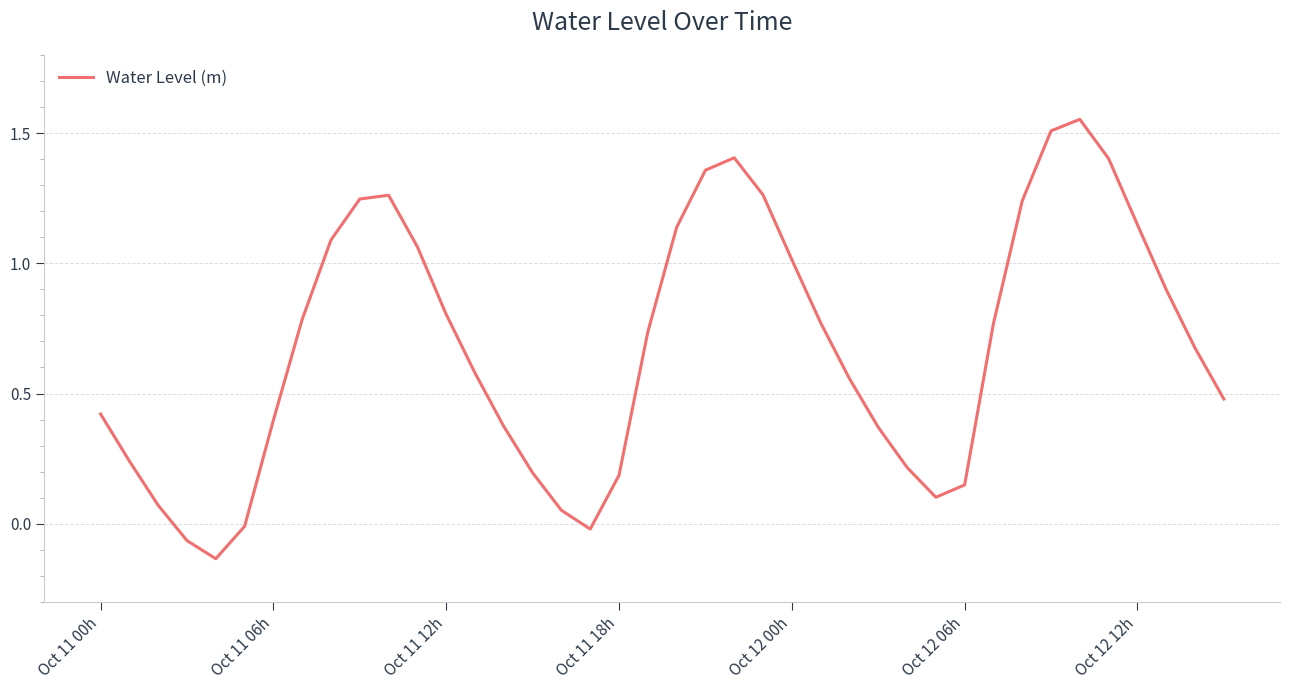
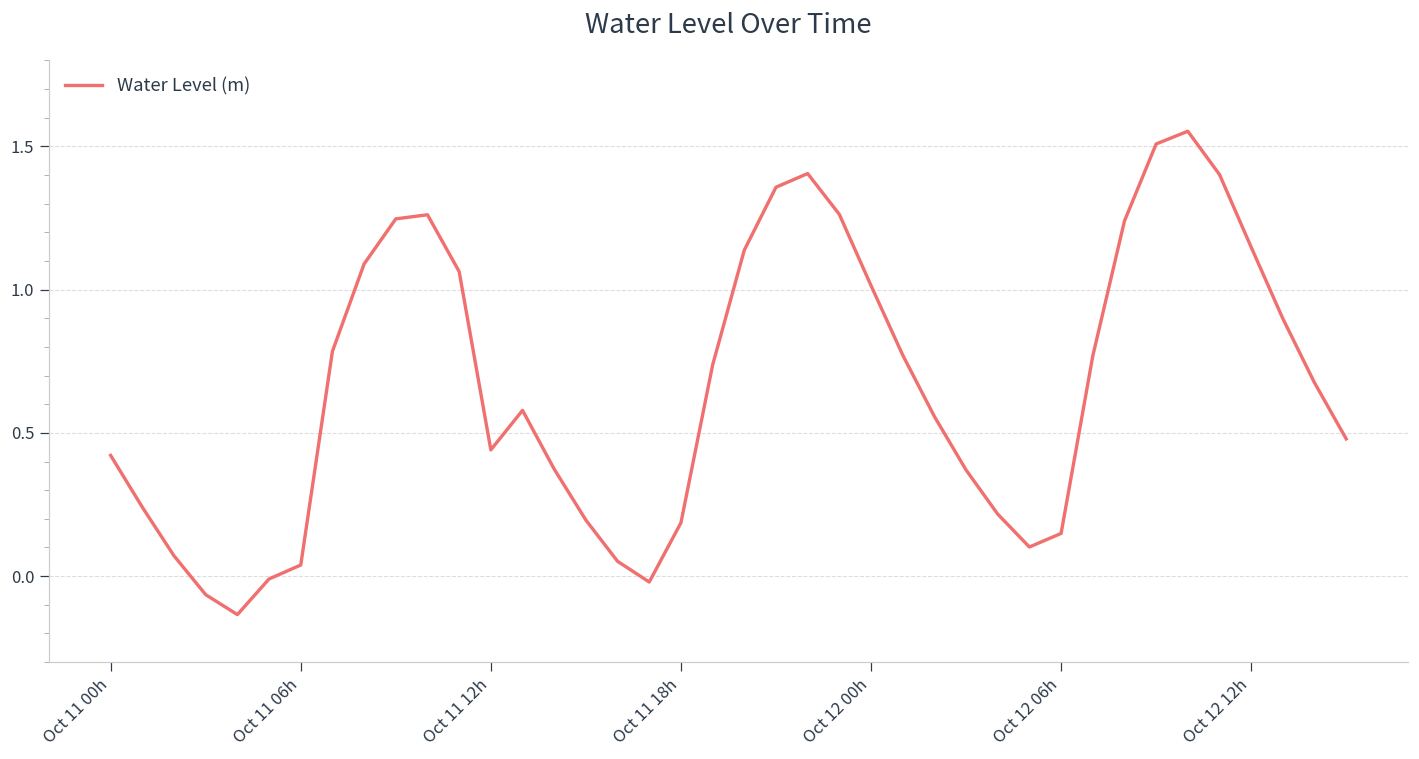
Oct 11 06h: 0.40 -> 0.04
Oct 11 12h: 0.80 -> 0.44
